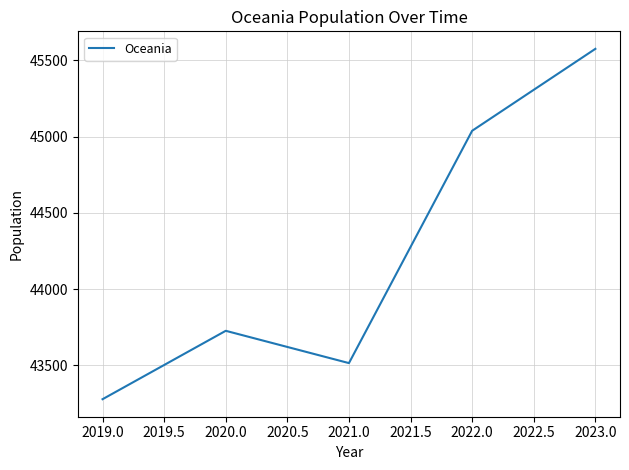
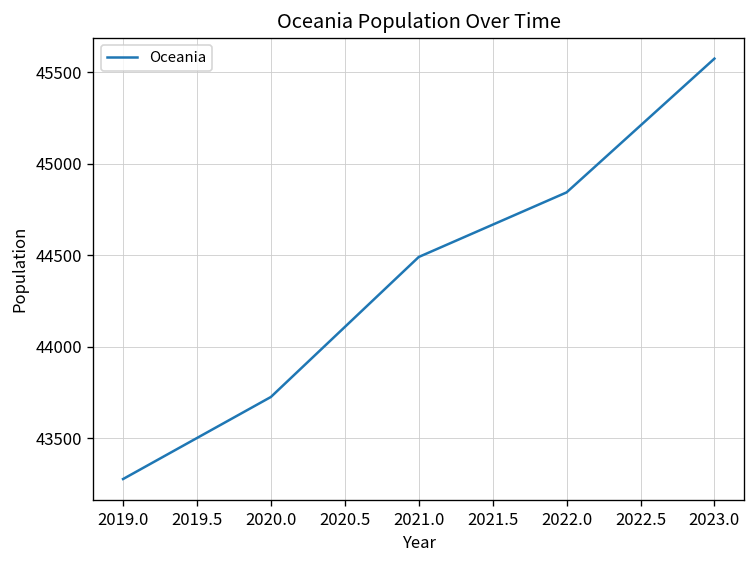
2021.0: 43510 -> 44490
2022.0: 45040 -> 44840
